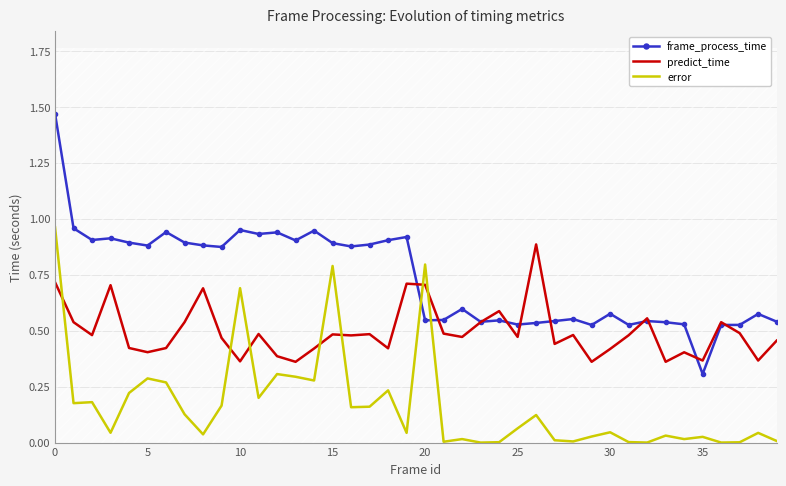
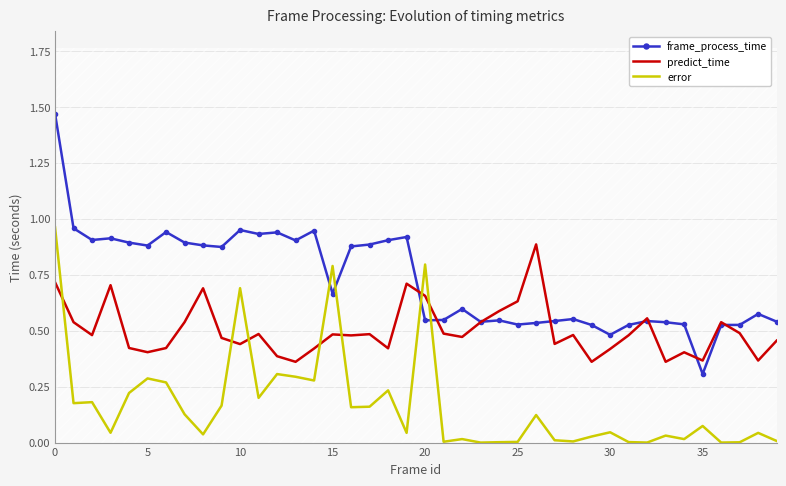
predict_time, 10: 0.36 -> 0.44
frame_process_time, 15: 0.89 -> 0.67
predict_time, 20: 0.71 -> 0.66
predict_time, 25: 0.47 -> 0.63
error, 25: 0.06 -> 0.00
frame_process_time, 30: 0.58 -> 0.48
error, 35: 0.03 -> 0.07
